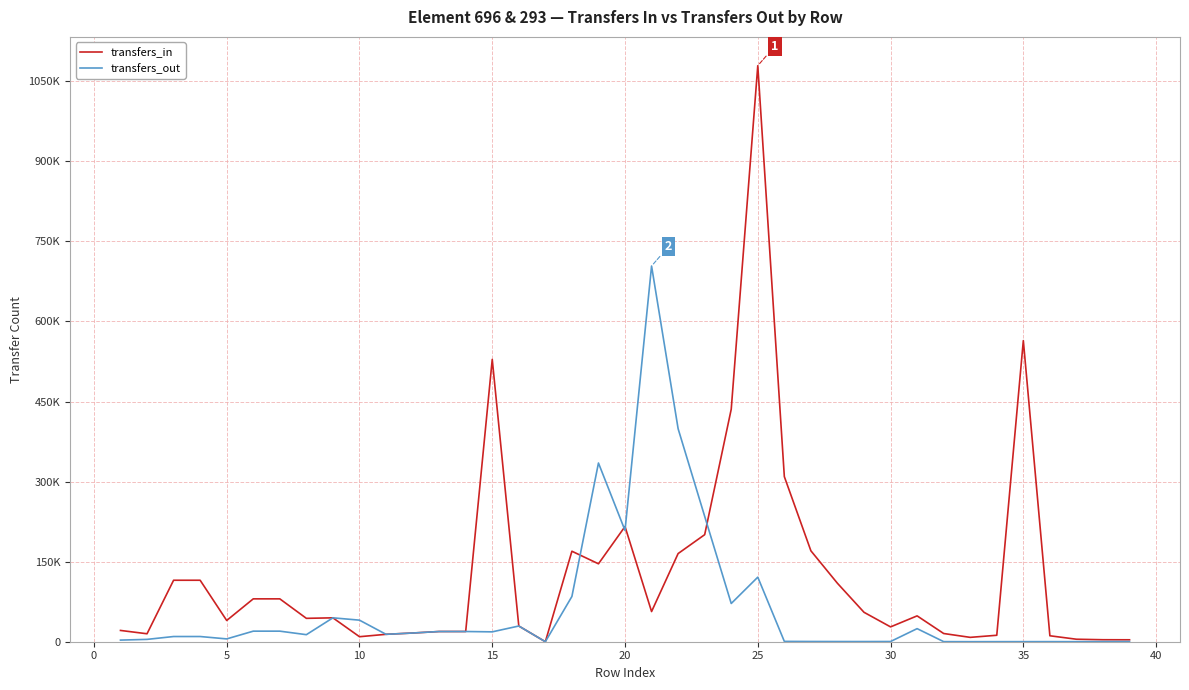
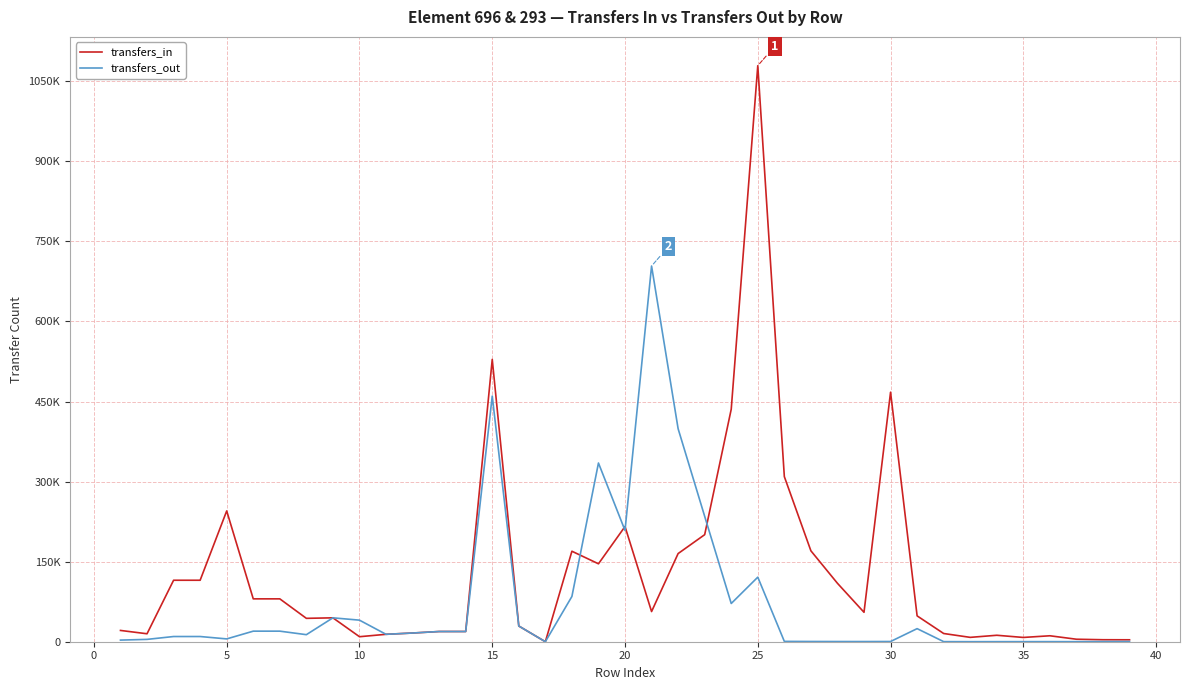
transfers_in, 5: 40000 -> 250000
transfers_out, 15: 20000 -> 460000
transfers_in, 30: 30000 -> 470000
transfers_in, 35: 560000 -> 10000
